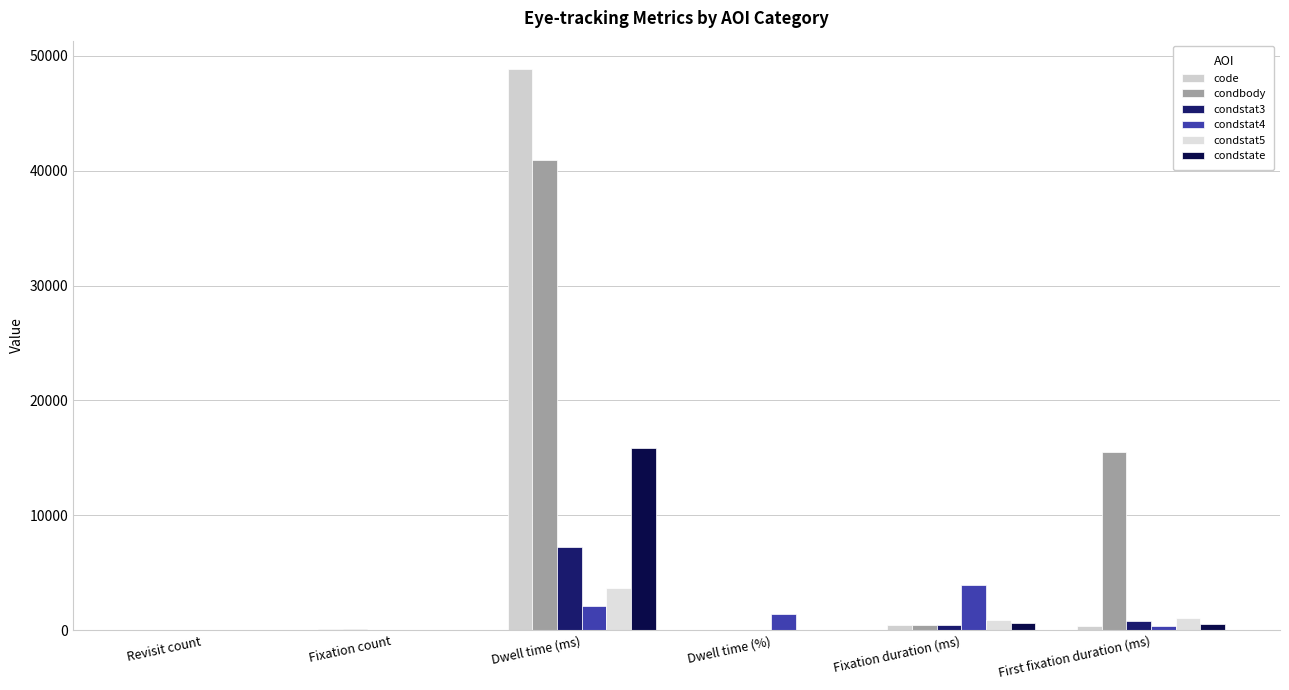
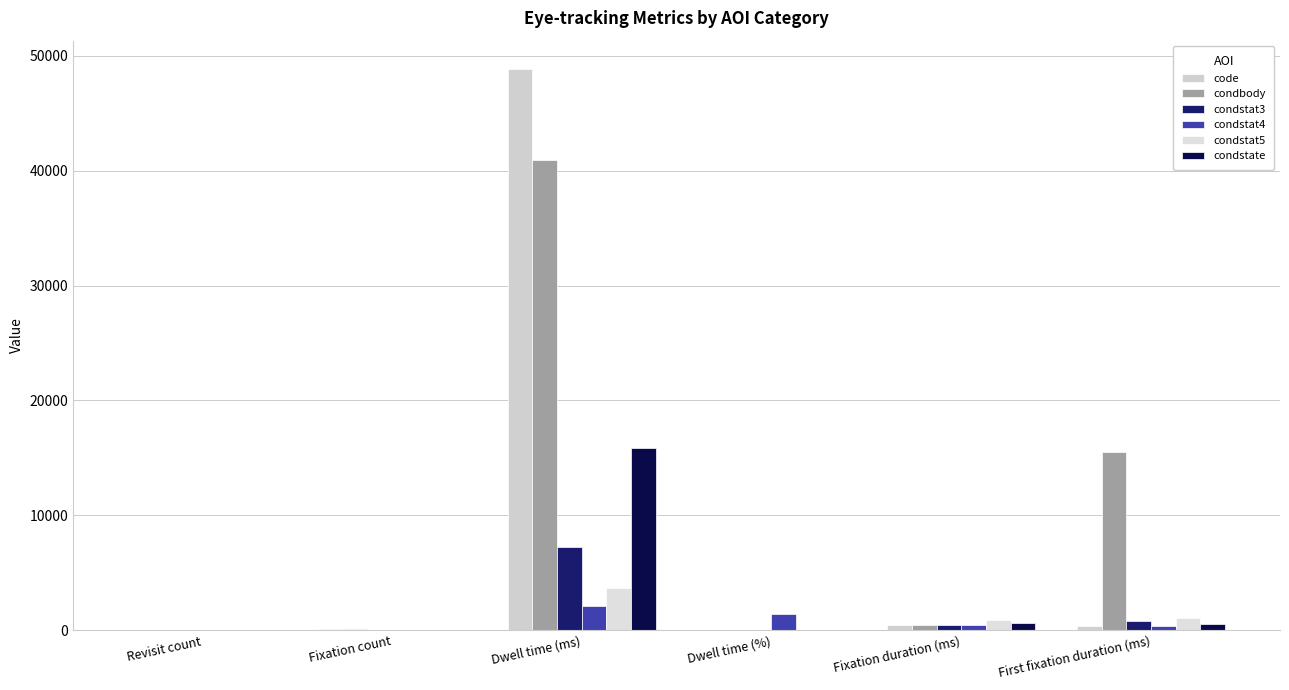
condstat4, Fixation duration (ms): 4000 -> 500
